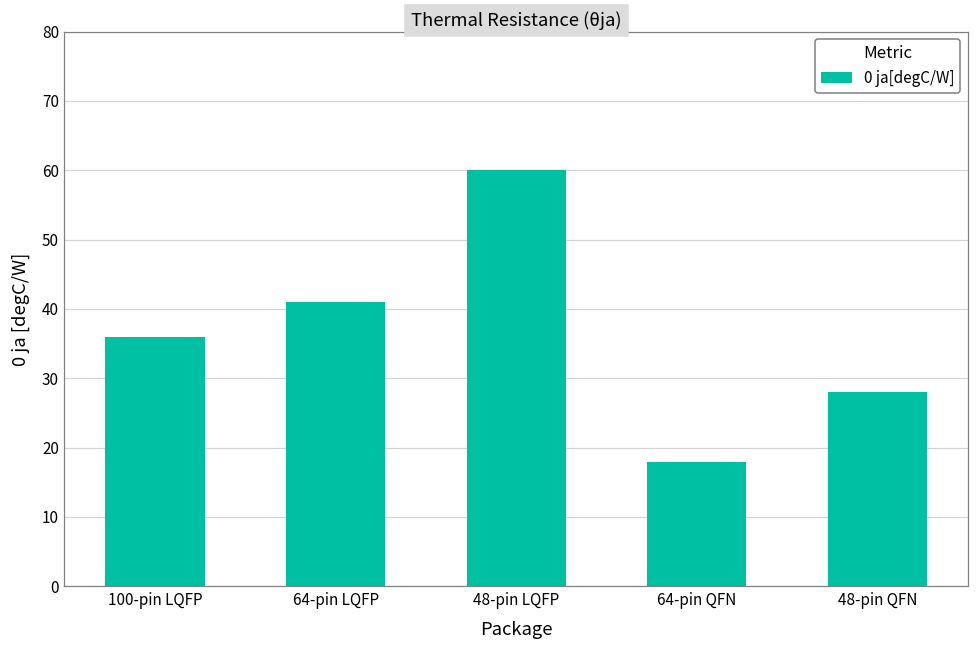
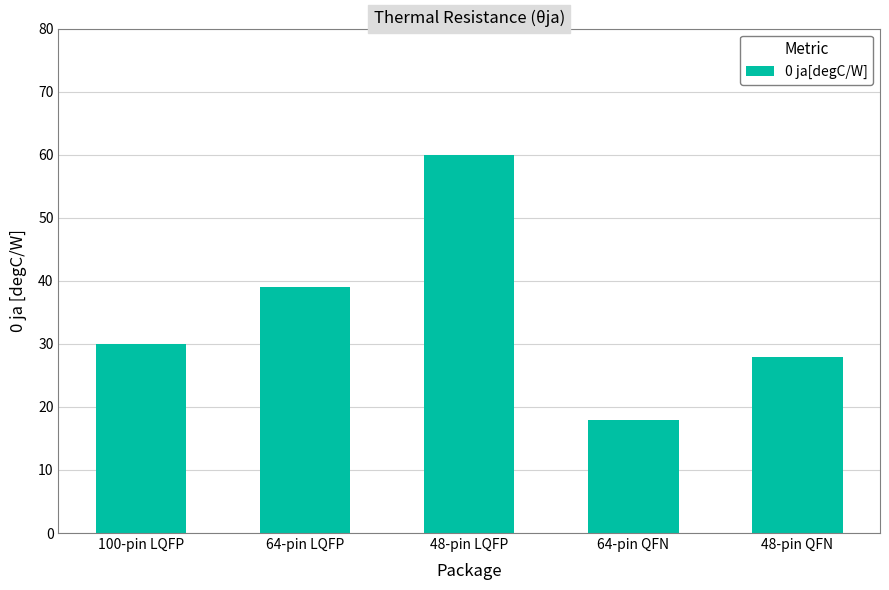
100-pin LQFP: 36 -> 30
64-pin LQFP: 41 -> 39
